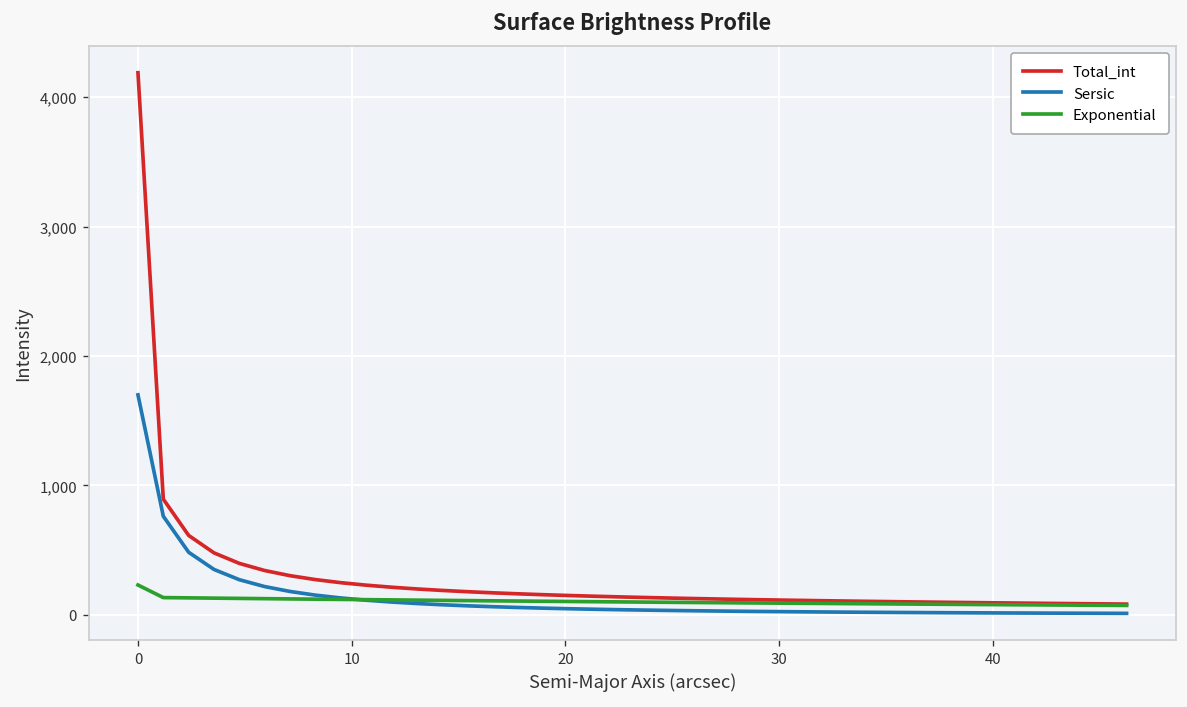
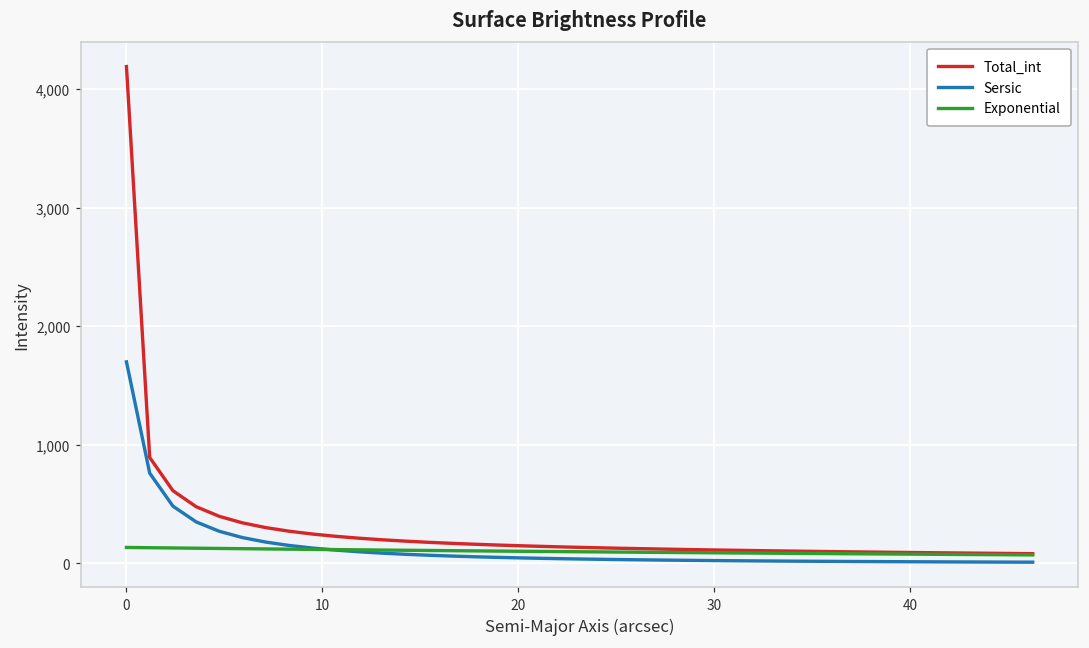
Exponential, 0: 230 -> 130
